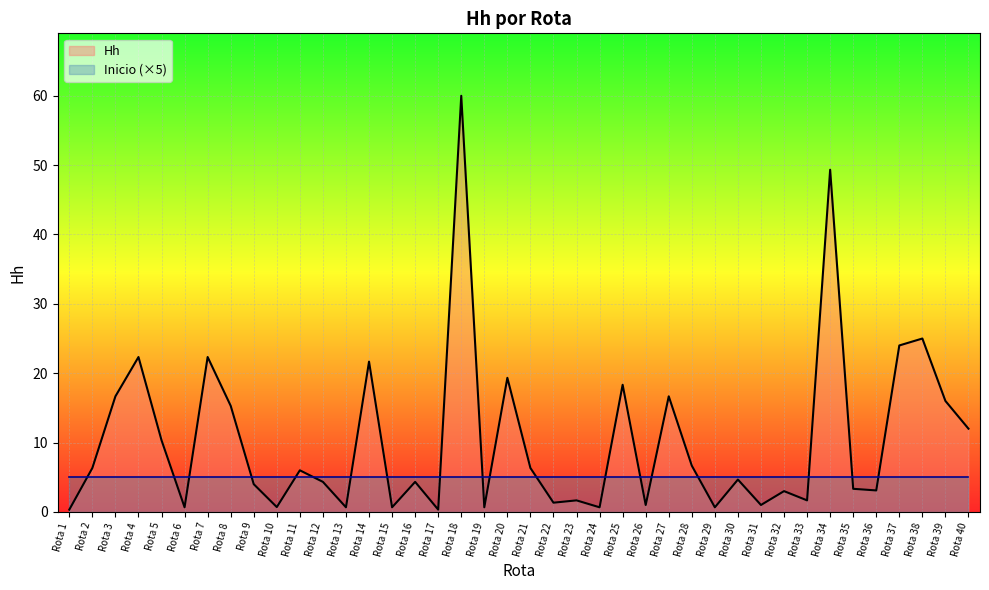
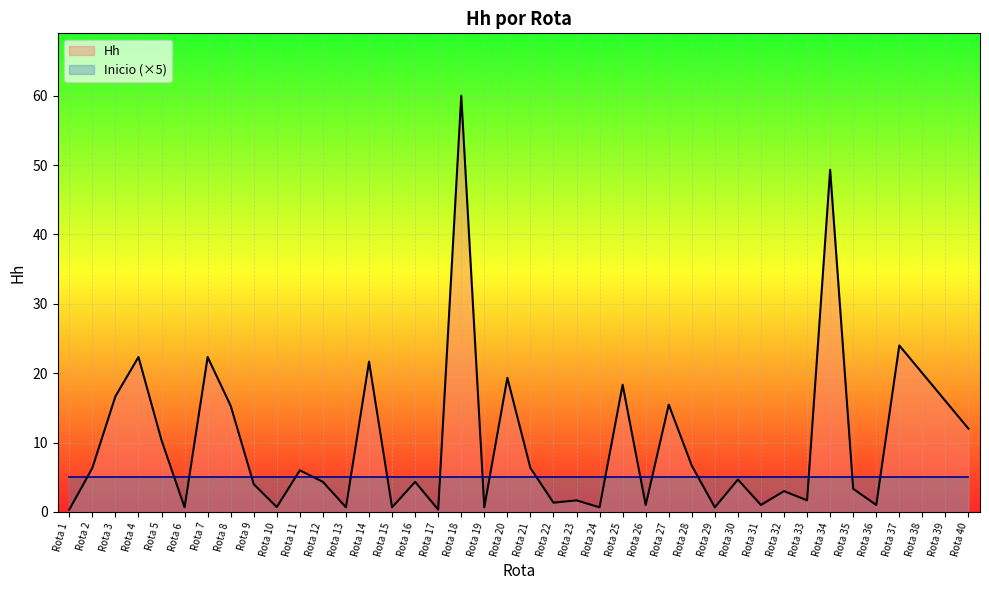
Hh, Rota 27: 17 -> 15
Hh, Rota 36: 3 -> 1
Hh, Rota 38: 25 -> 20
